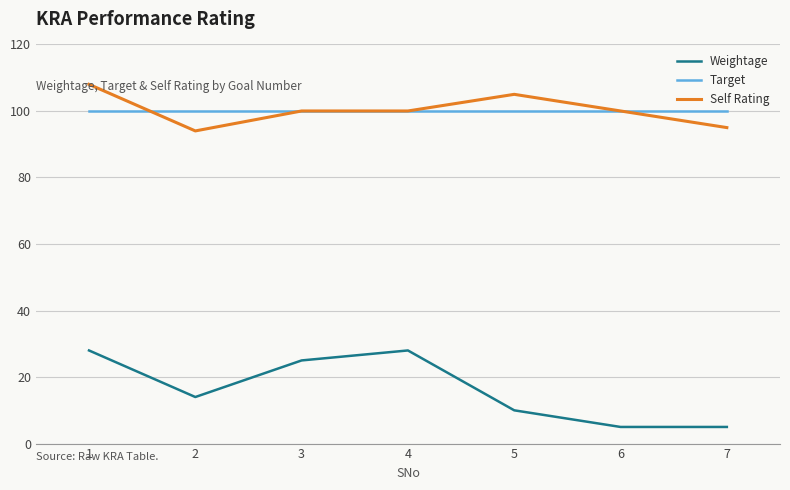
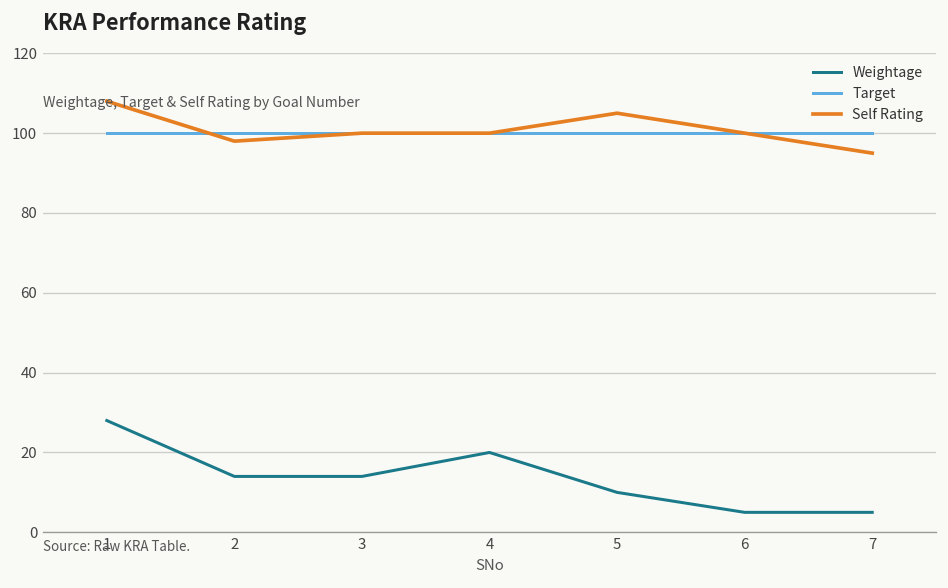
Self Rating, 2: 94 -> 98
Weightage, 3: 25 -> 14
Weightage, 4: 28 -> 20
